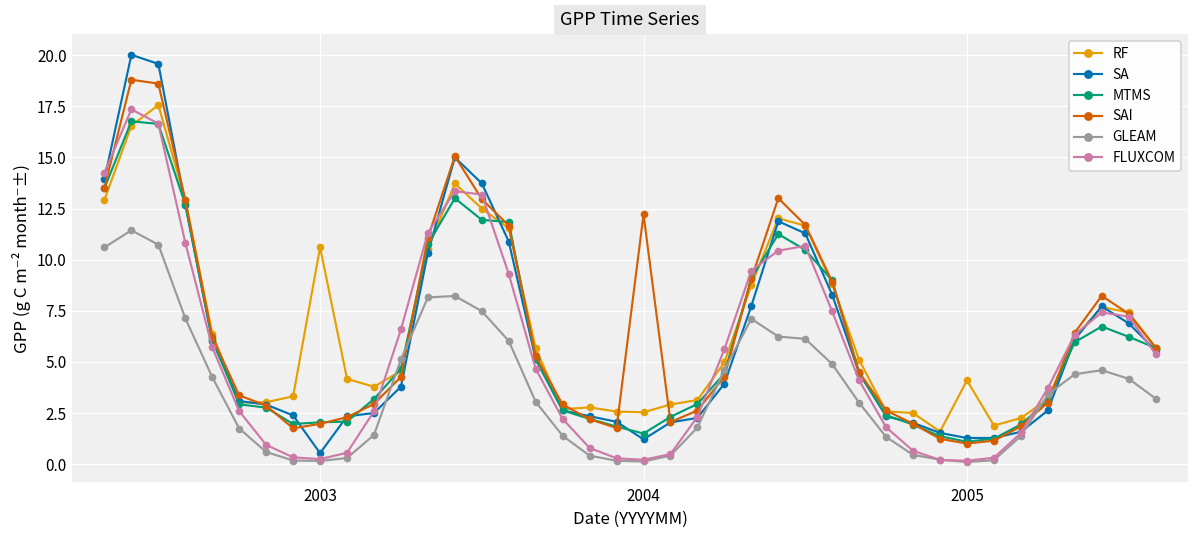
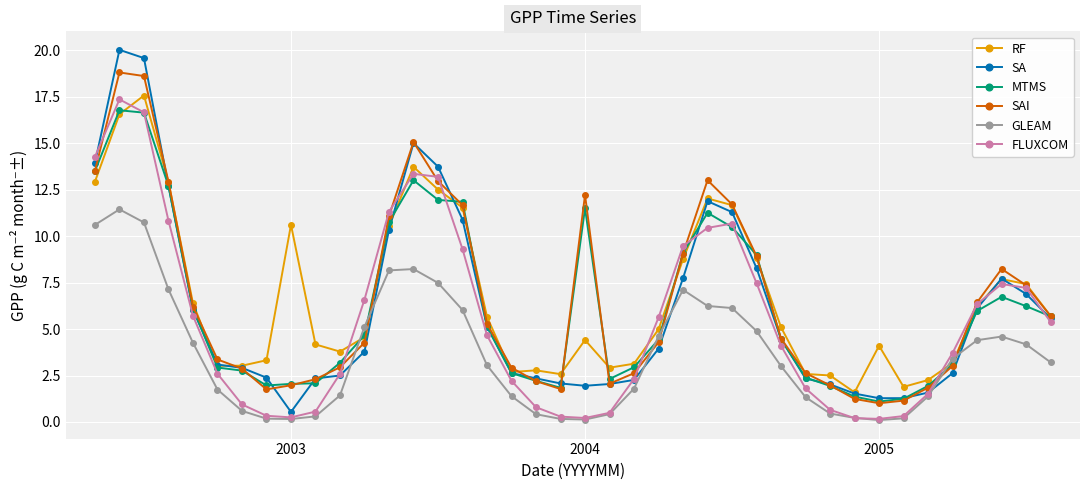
RF, 2004: 2.5 -> 4.4
SA, 2004: 1.2 -> 1.9
MTMS, 2004: 1.5 -> 11.5
